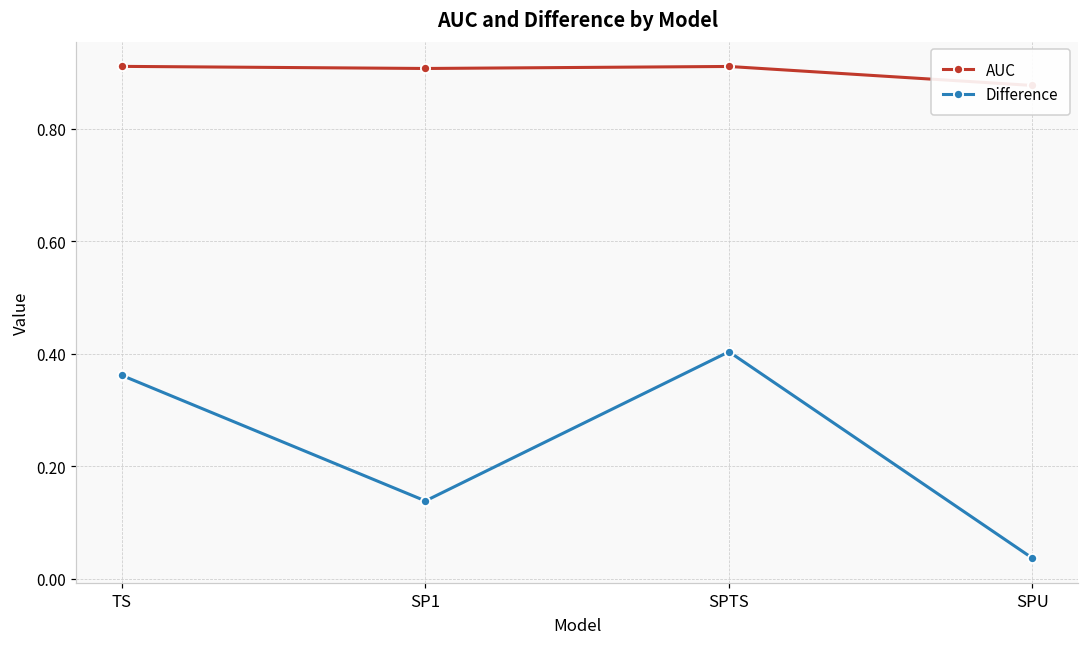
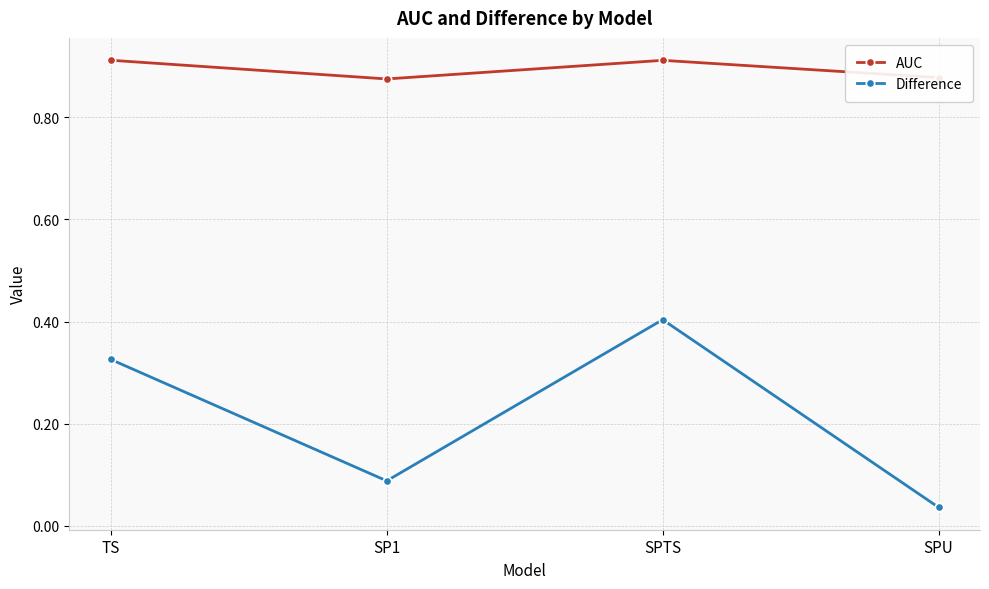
Difference, TS: 0.36 -> 0.33
AUC, SP1: 0.91 -> 0.87
Difference, SP1: 0.14 -> 0.09
